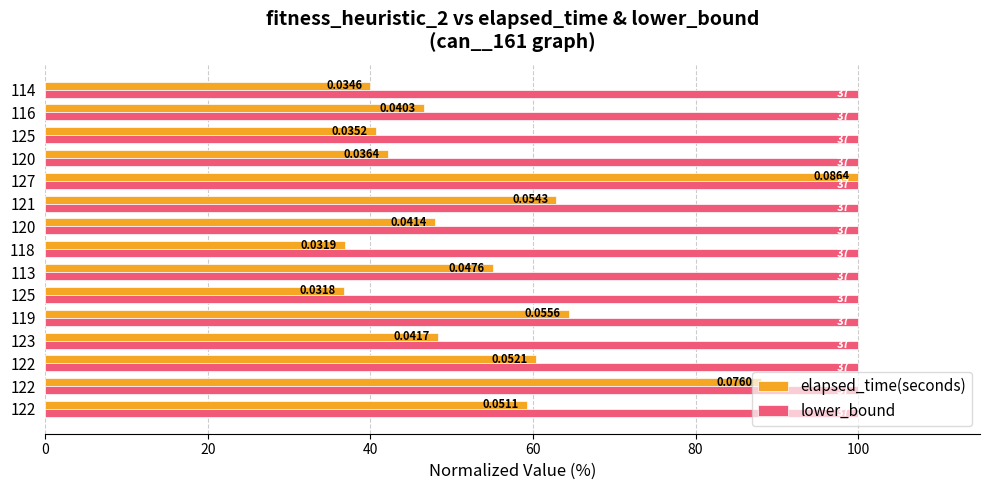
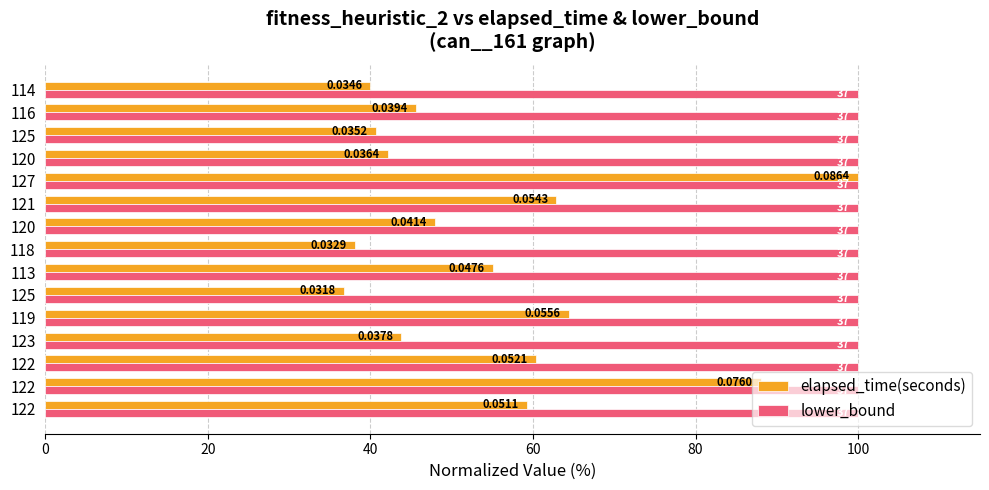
elapsed_time(seconds), 116: 0.0403 -> 0.0394
elapsed_time(seconds), 118: 0.0319 -> 0.0329
elapsed_time(seconds), 123: 0.0417 -> 0.0378
